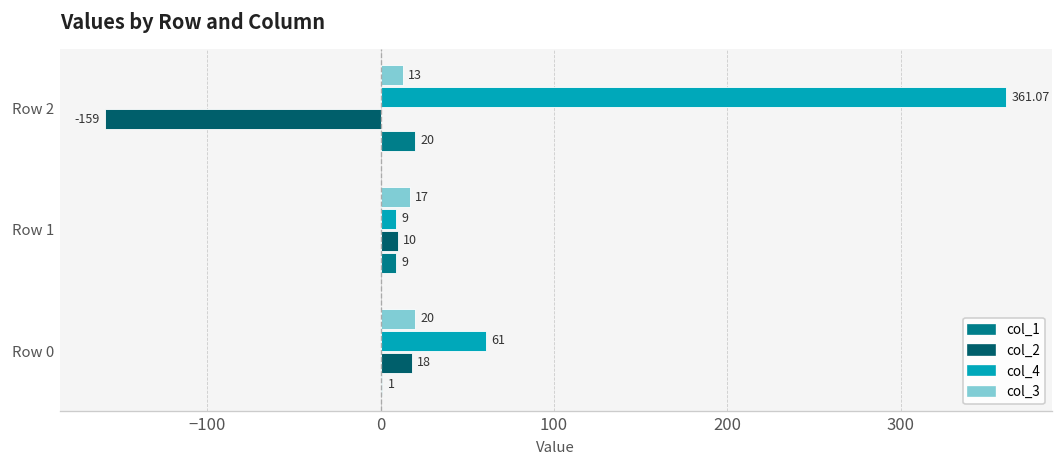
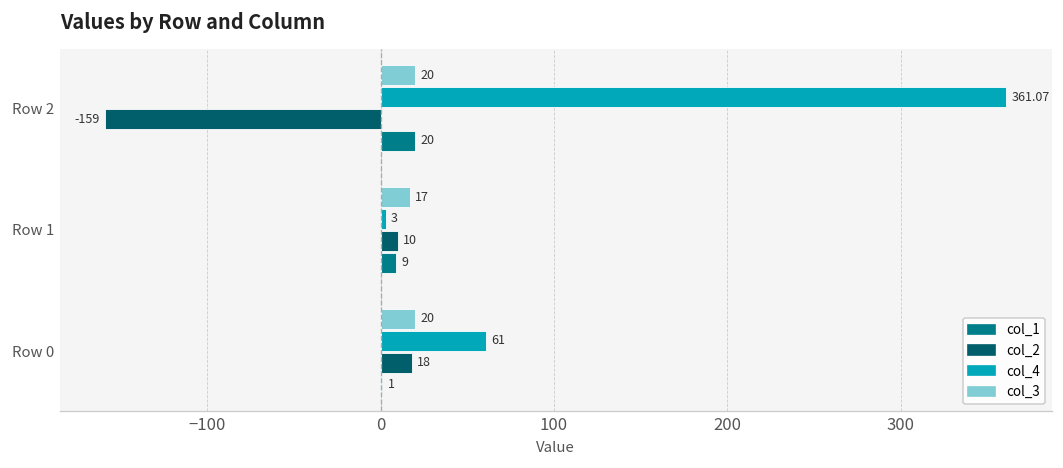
col_3, Row 2: 13 -> 20
col_4, Row 1: 9 -> 3
